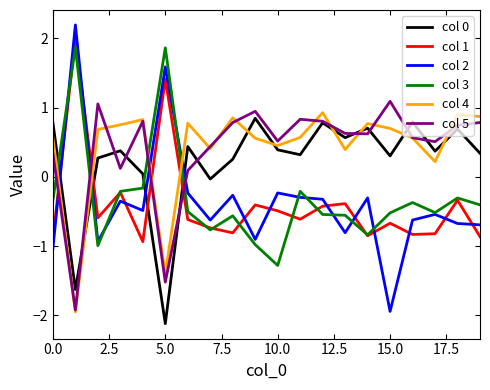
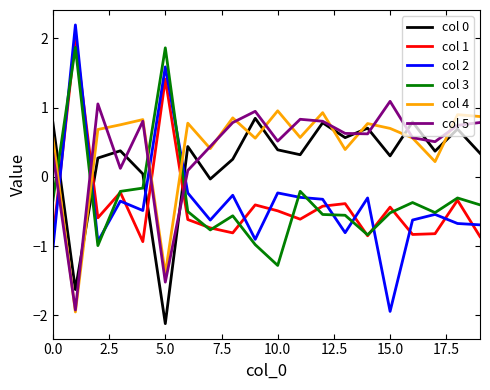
col 4, 10.0: 0.5 -> 1.0
col 1, 15.0: -0.7 -> -0.4
